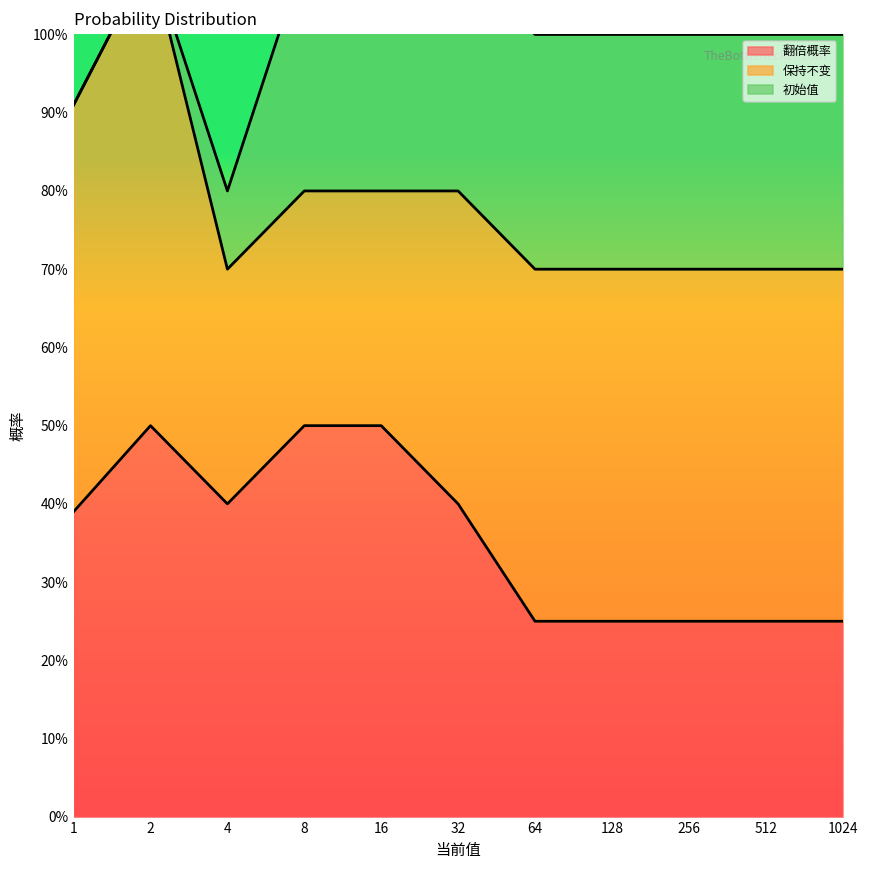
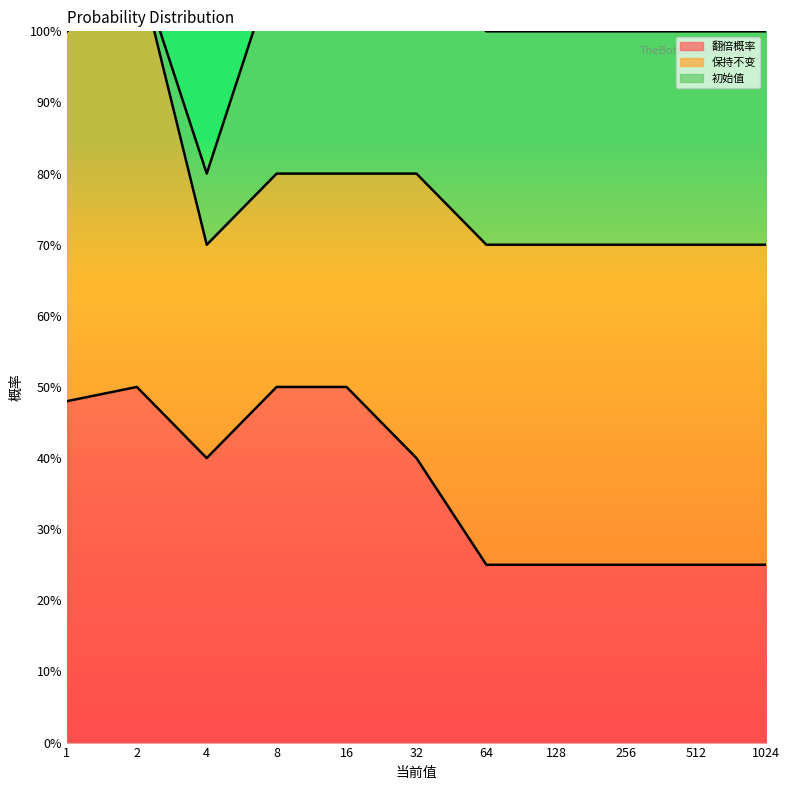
翻倍概率, 1: 39% -> 48%
